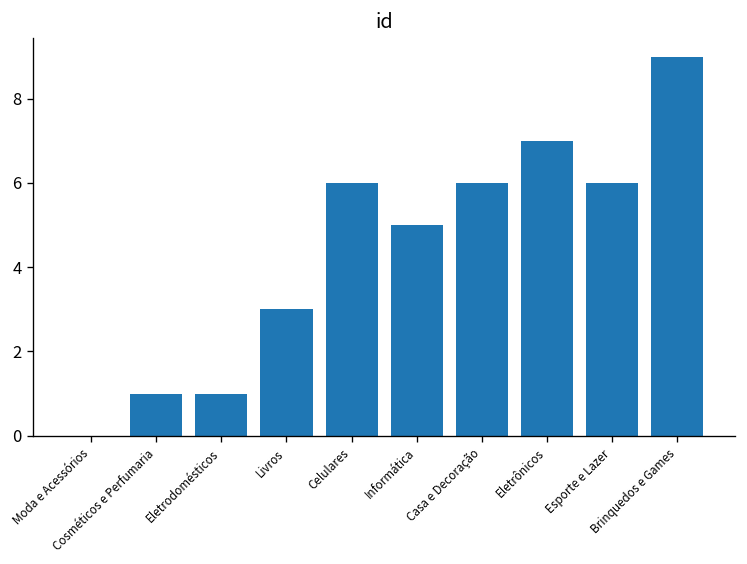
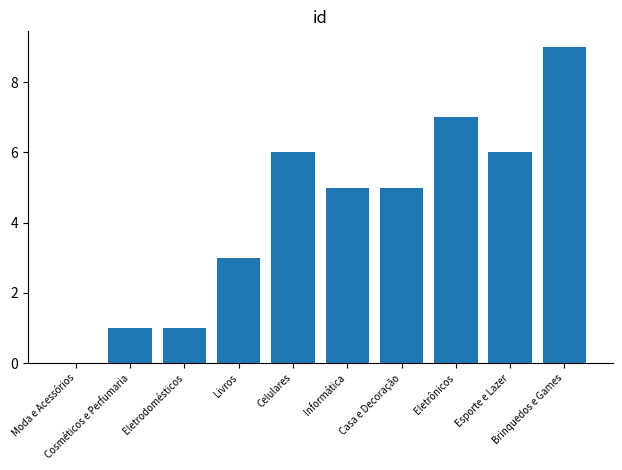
Casa e Decoração: 6 -> 5
